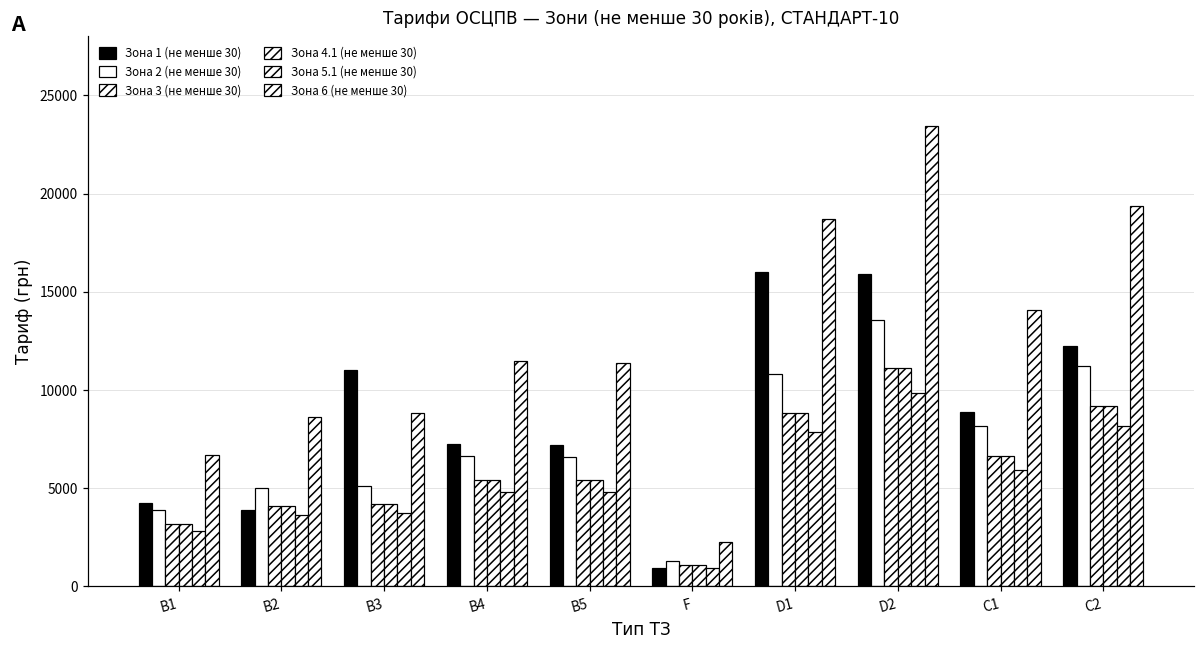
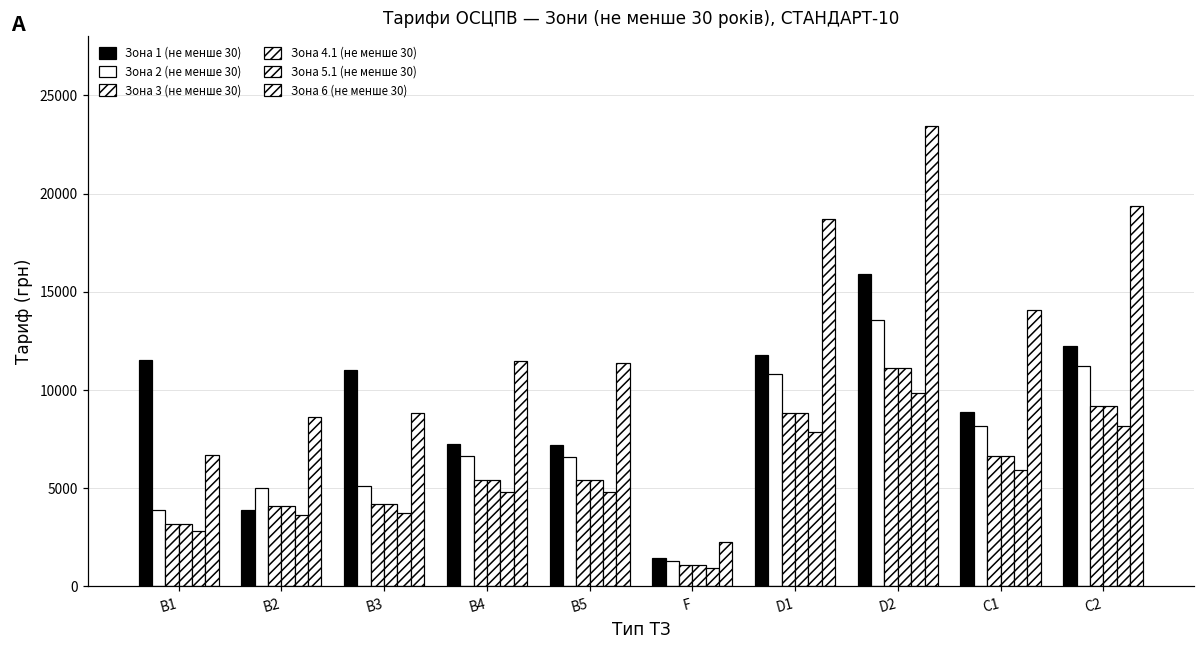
Зона 1 (не менше 30), В1: 4200 -> 11500
Зона 1 (не менше 30), F: 900 -> 1400
Зона 1 (не менше 30), D1: 16000 -> 11800
